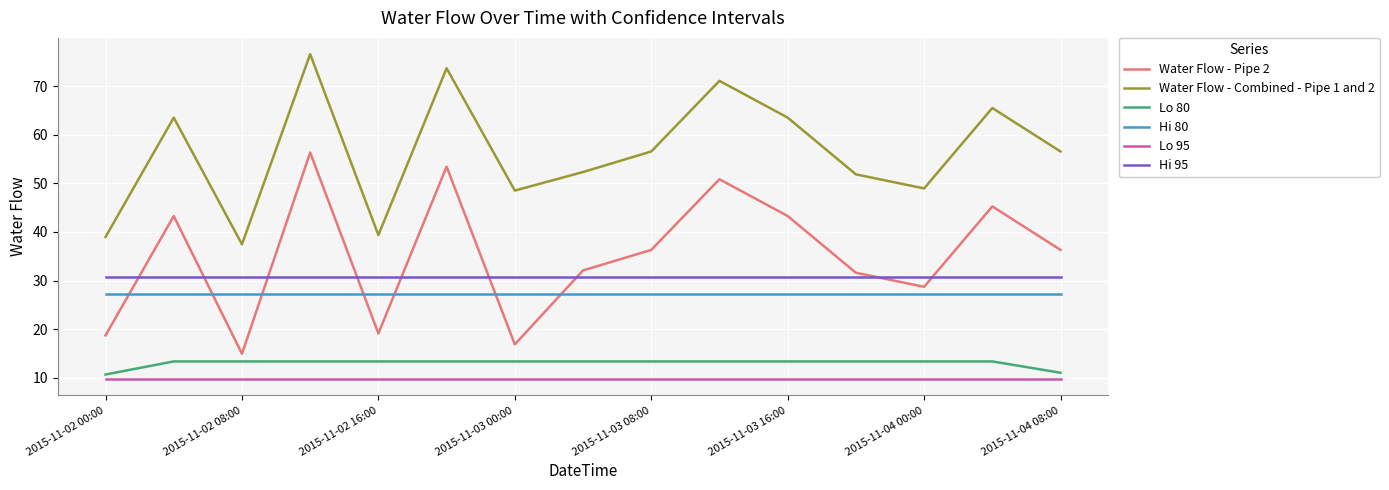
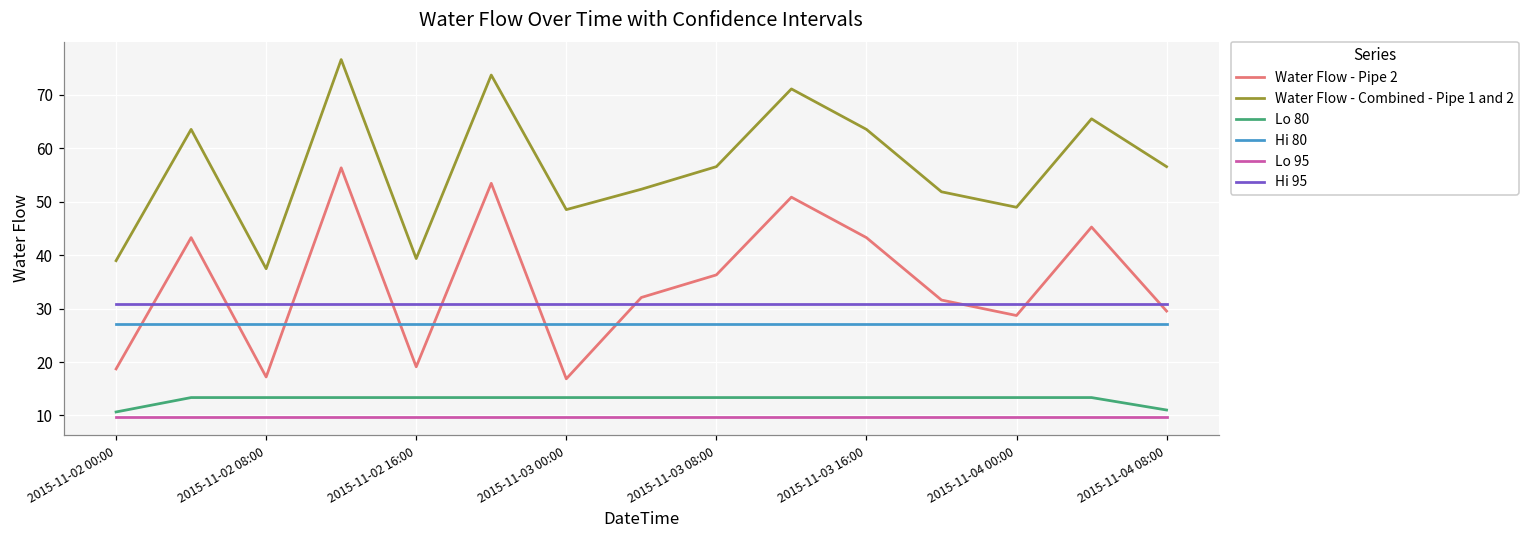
Water Flow - Pipe 2, 2015-11-02 08:00: 15 -> 17
Water Flow - Pipe 2, 2015-11-04 08:00: 36 -> 30
